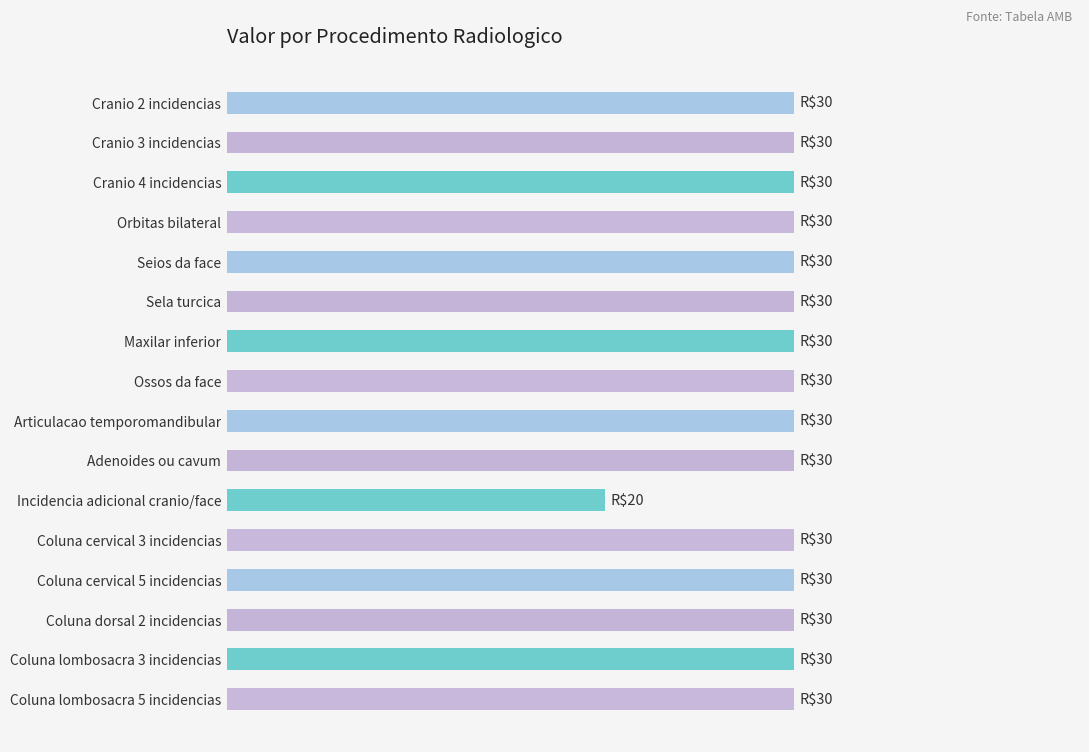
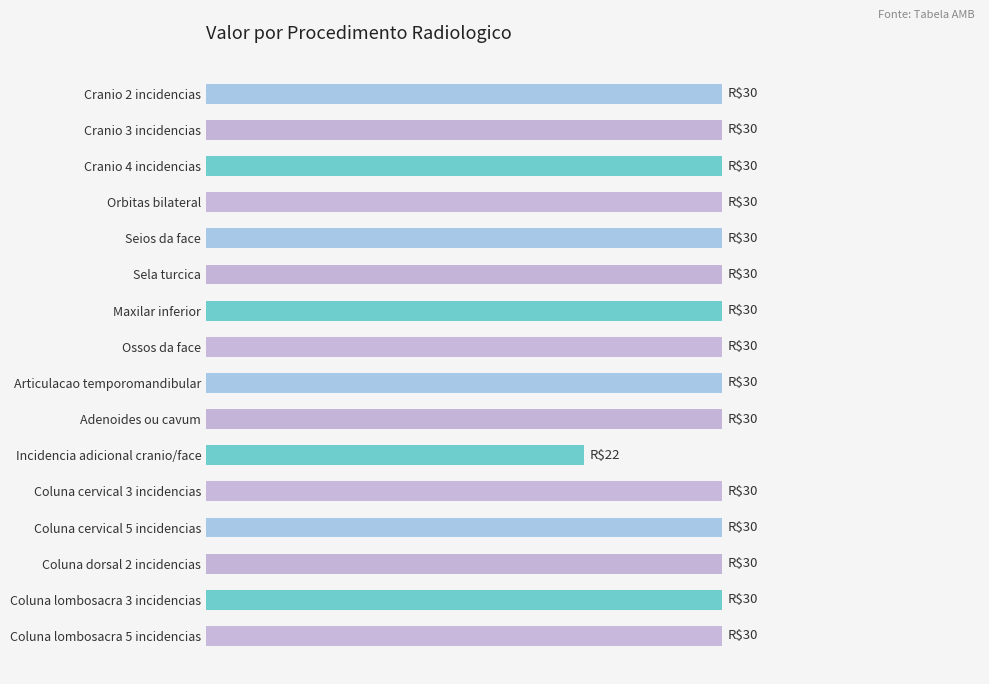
Incidencia adicional cranio/face: $20 -> $22
